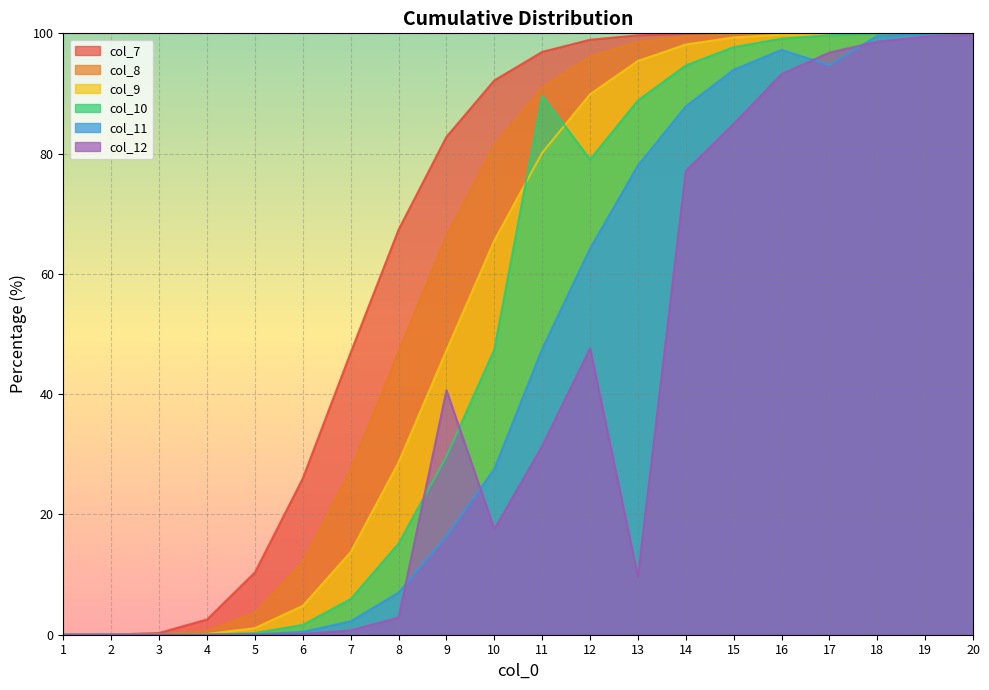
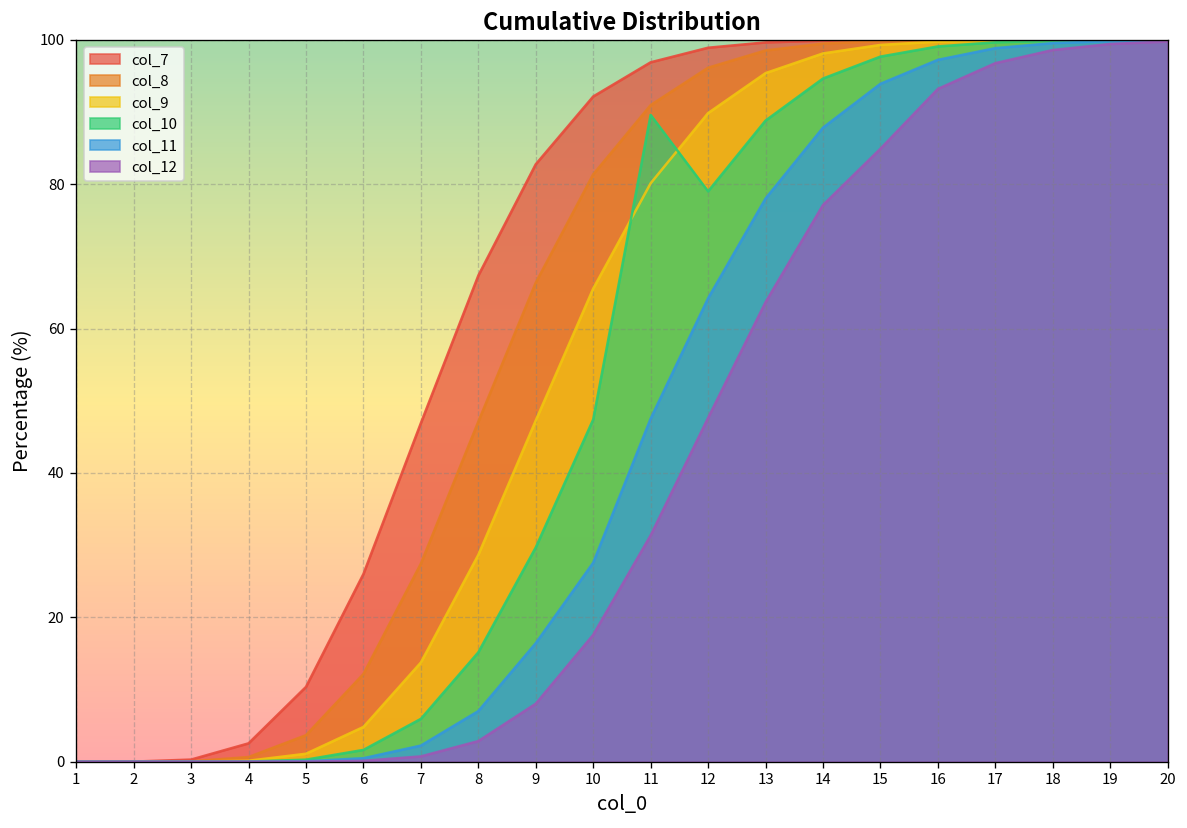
col_12, 9: 41 -> 8
col_12, 13: 10 -> 64
col_11, 17: 95 -> 99
